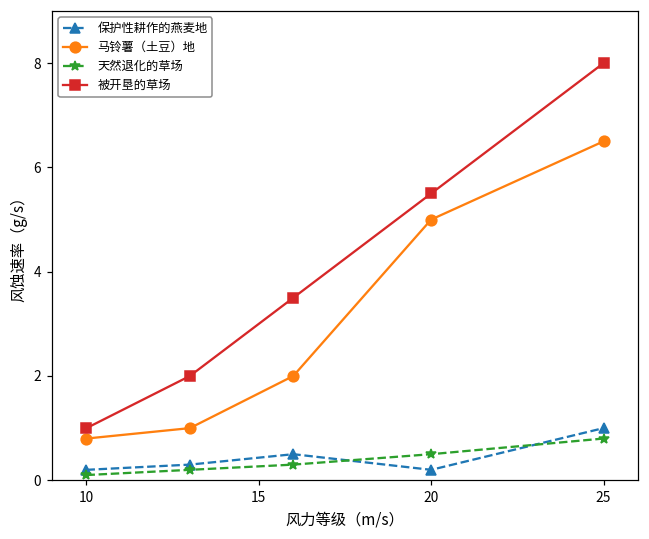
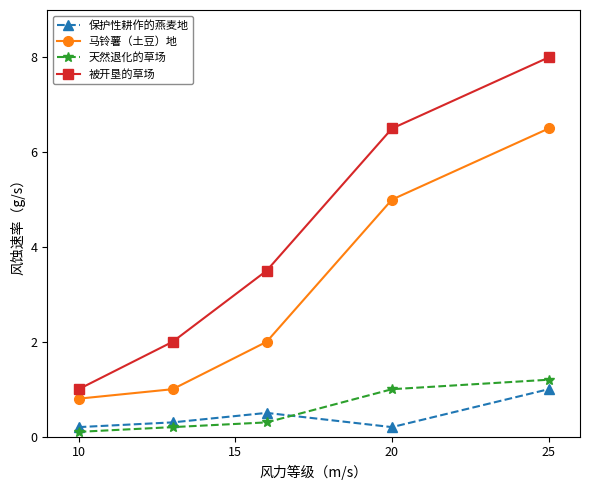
天然退化的草场, 20: 0.5 -> 1.0
被开垦的草场, 20: 5.5 -> 6.5
天然退化的草场, 25: 0.8 -> 1.2
